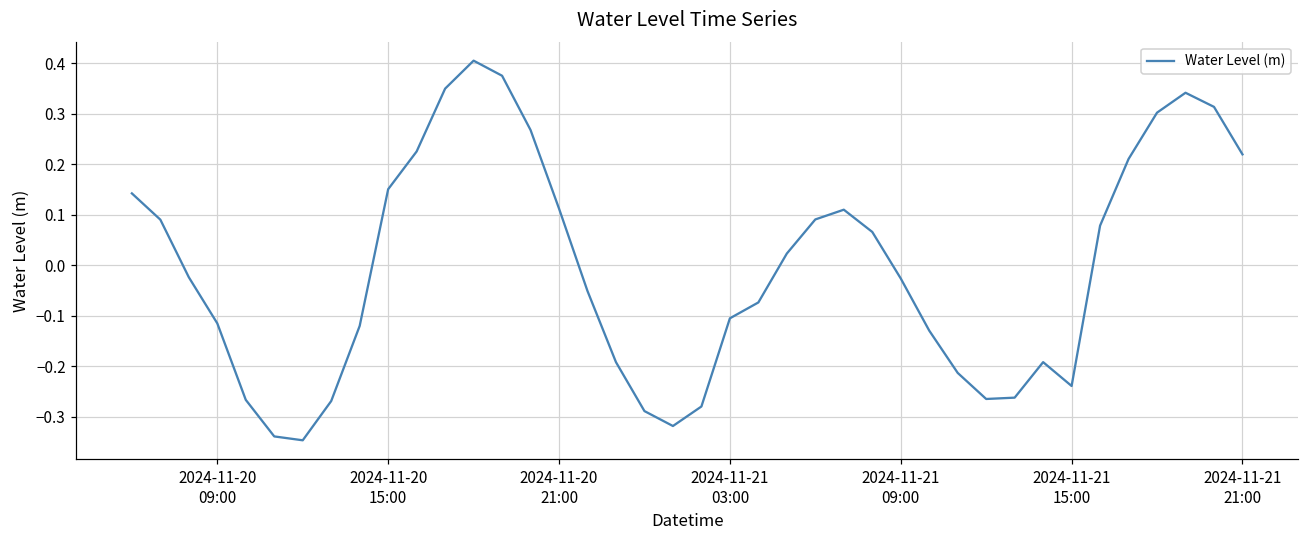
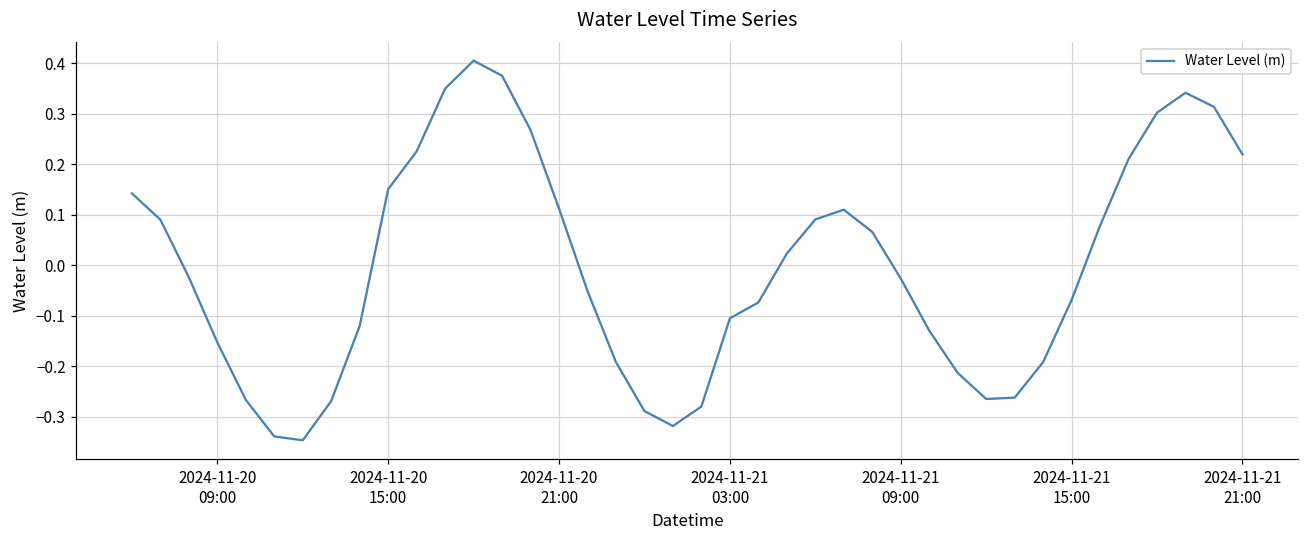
2024-11-20 09:00: -0.11 -> -0.15
2024-11-21 15:00: -0.24 -> -0.07
